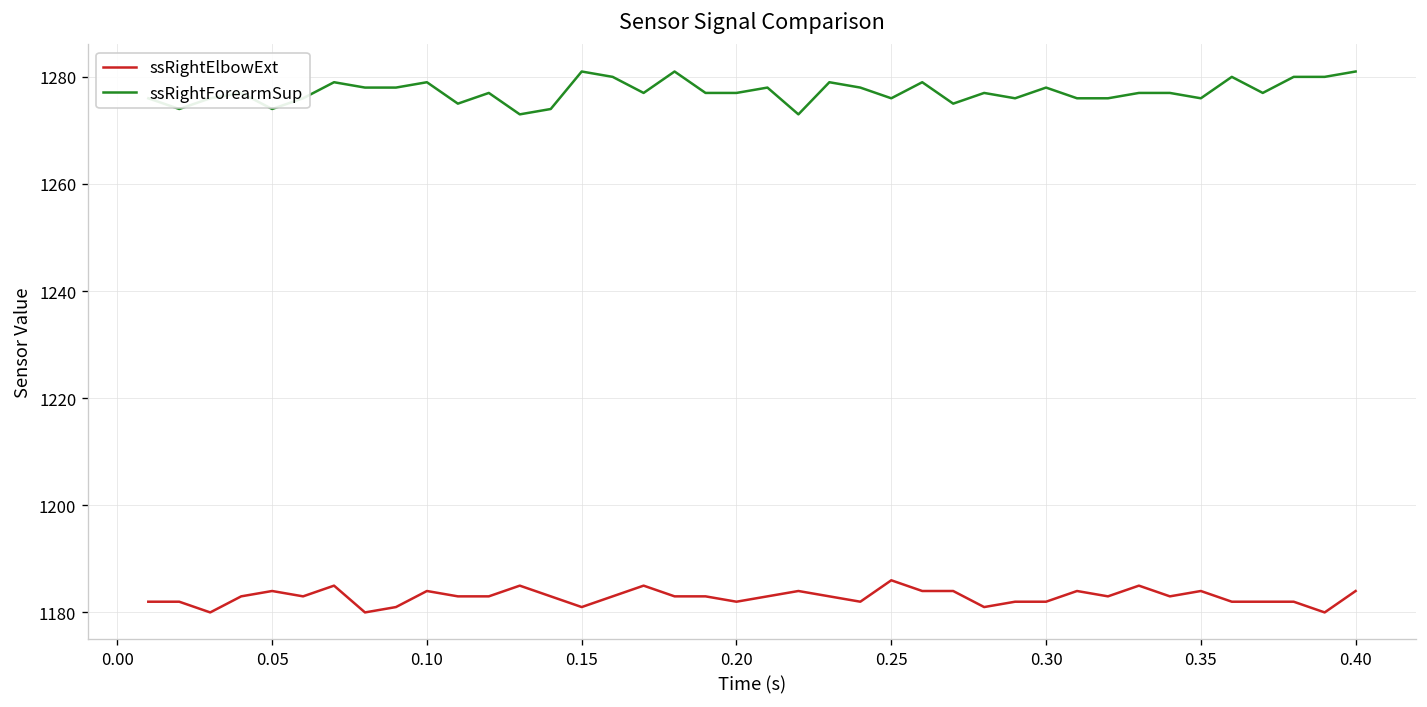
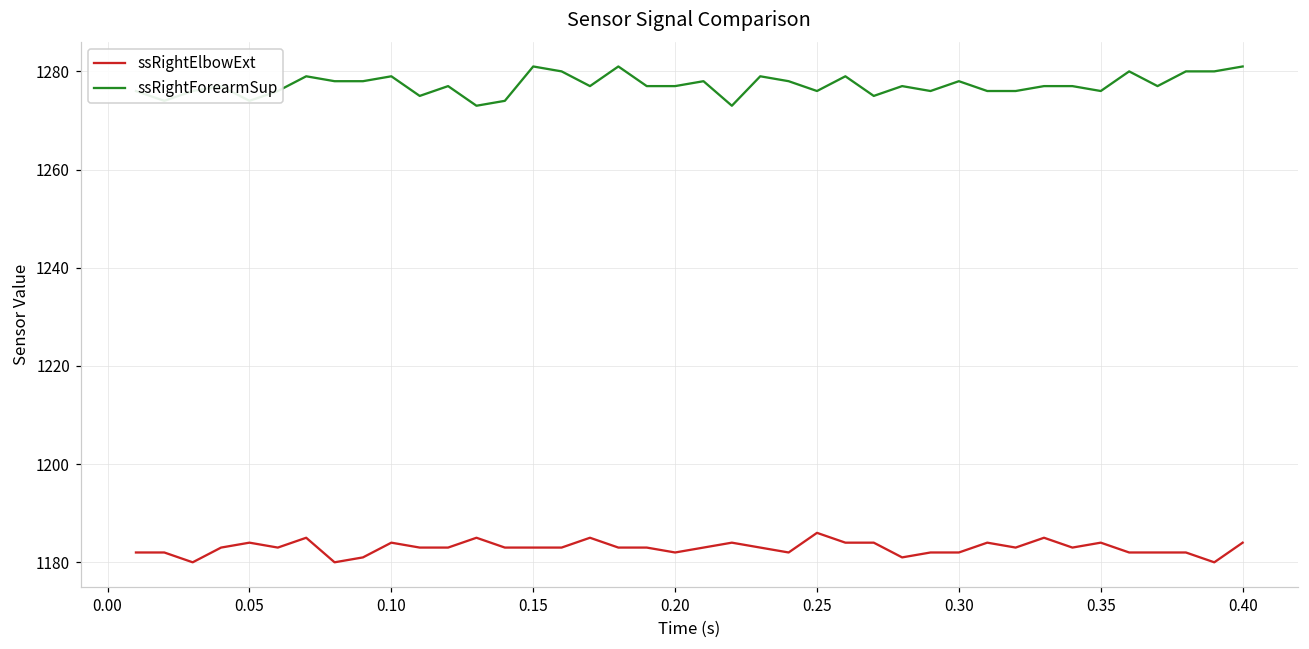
ssRightElbowExt, 0.15: 1181 -> 1183
